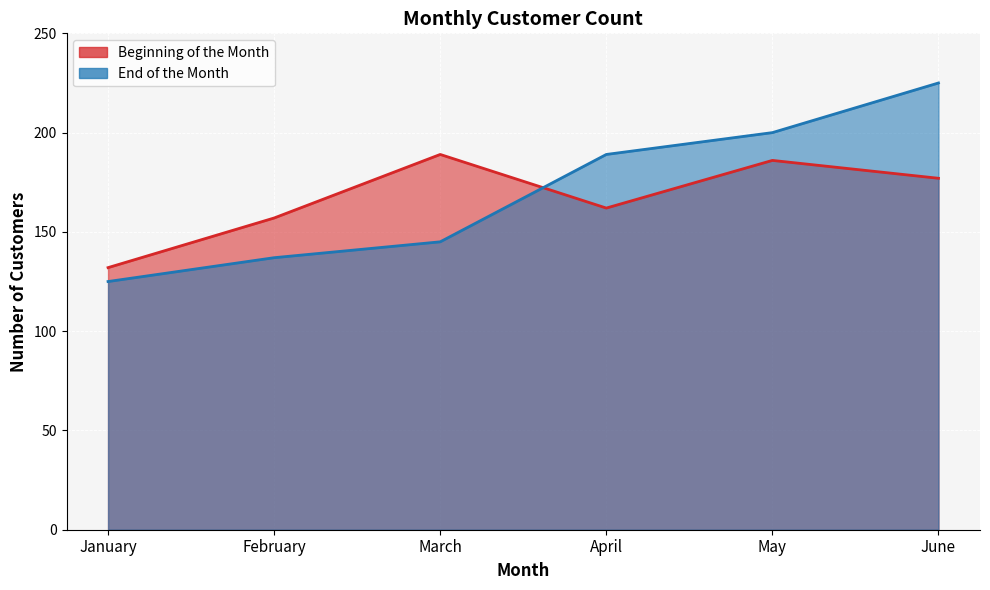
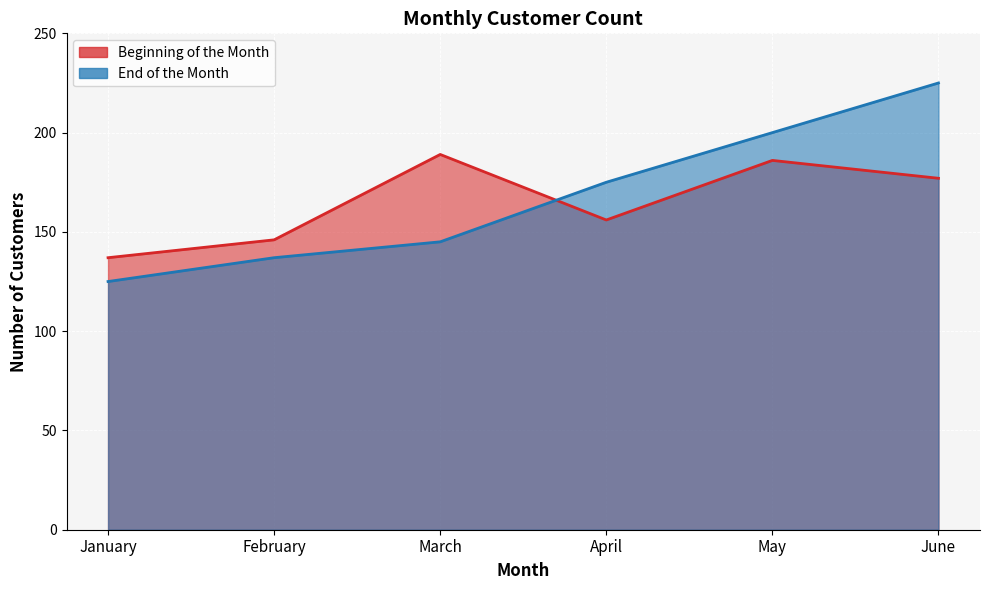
Beginning of the Month, January: 132 -> 137
Beginning of the Month, February: 157 -> 146
Beginning of the Month, April: 162 -> 156
End of the Month, April: 189 -> 175
